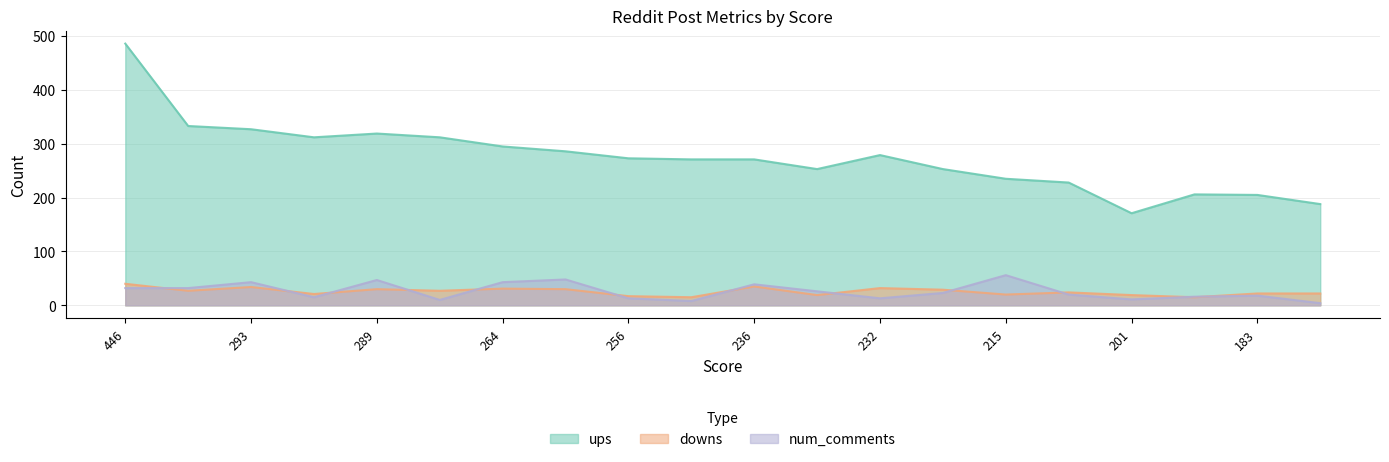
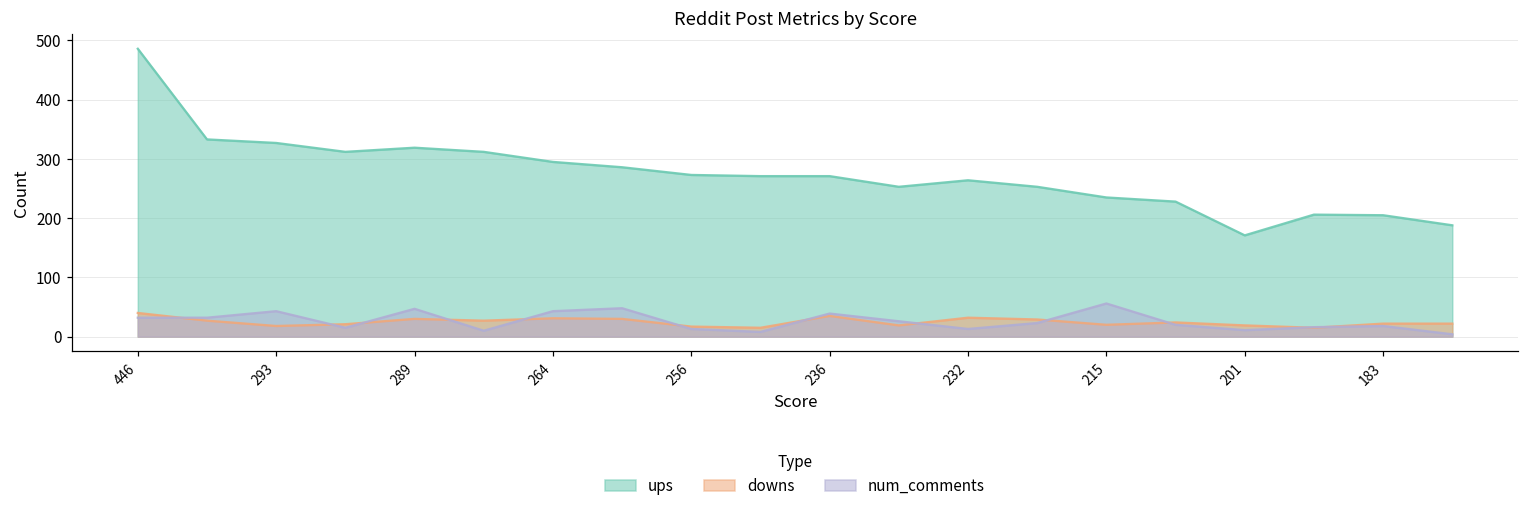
downs, 293: 30 -> 20
ups, 232: 280 -> 260
